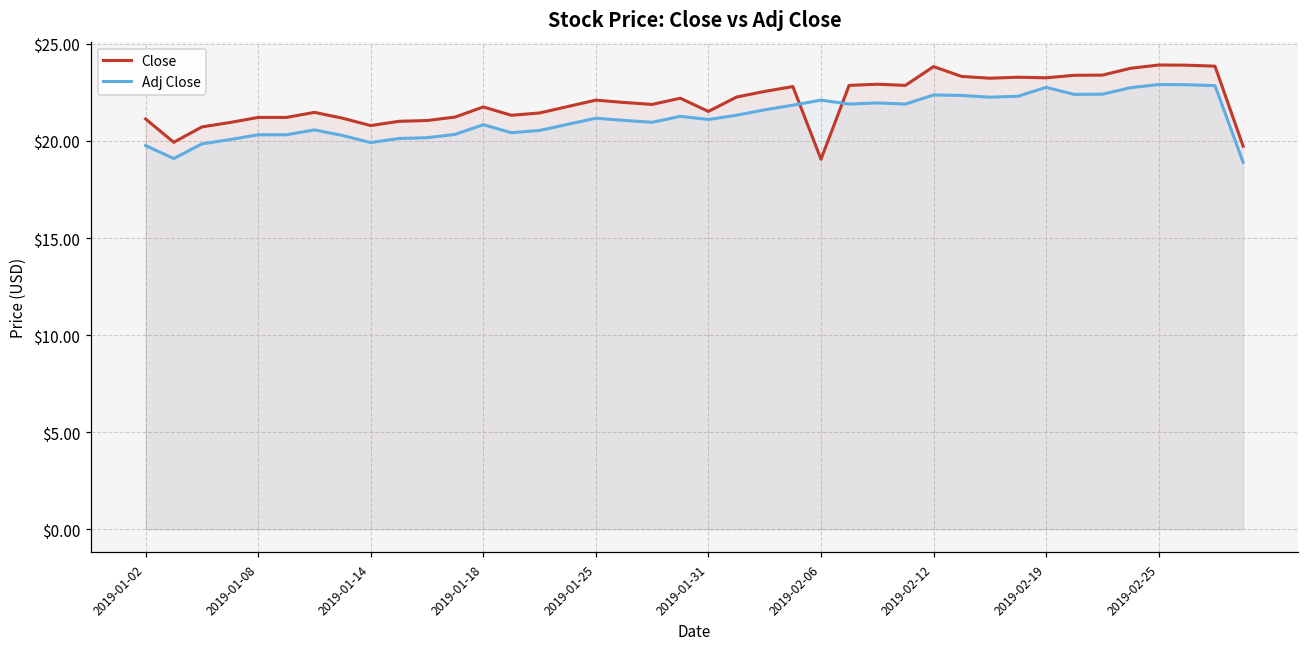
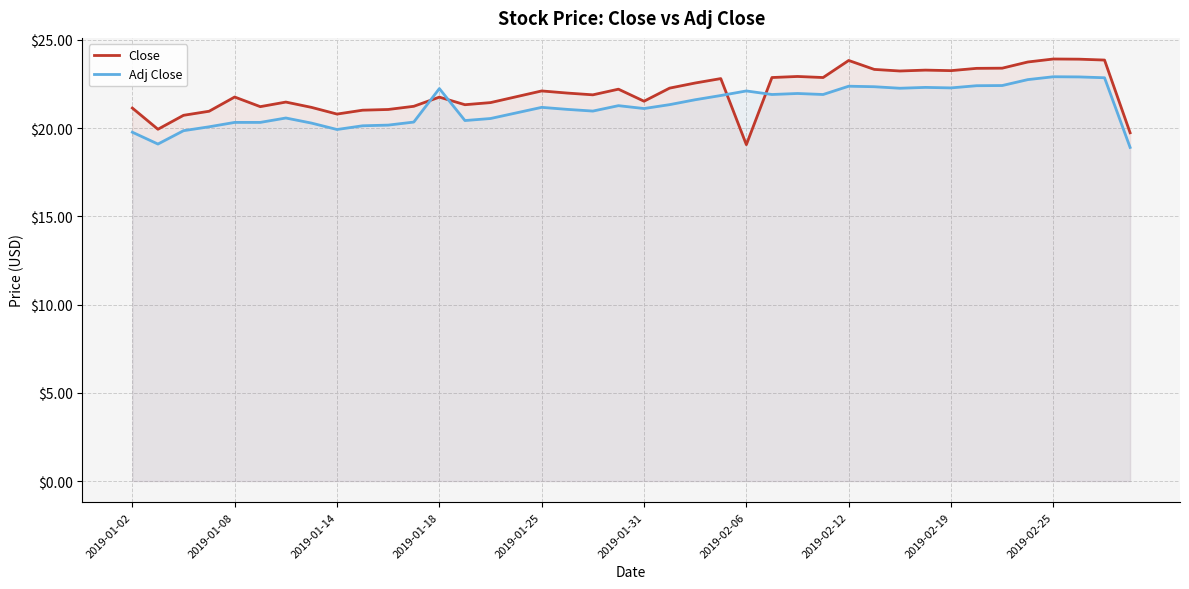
Close, 2019-01-08: $21.2 -> $21.8
Adj Close, 2019-01-18: $20.8 -> $22.2
Adj Close, 2019-02-19: $22.8 -> $22.3
